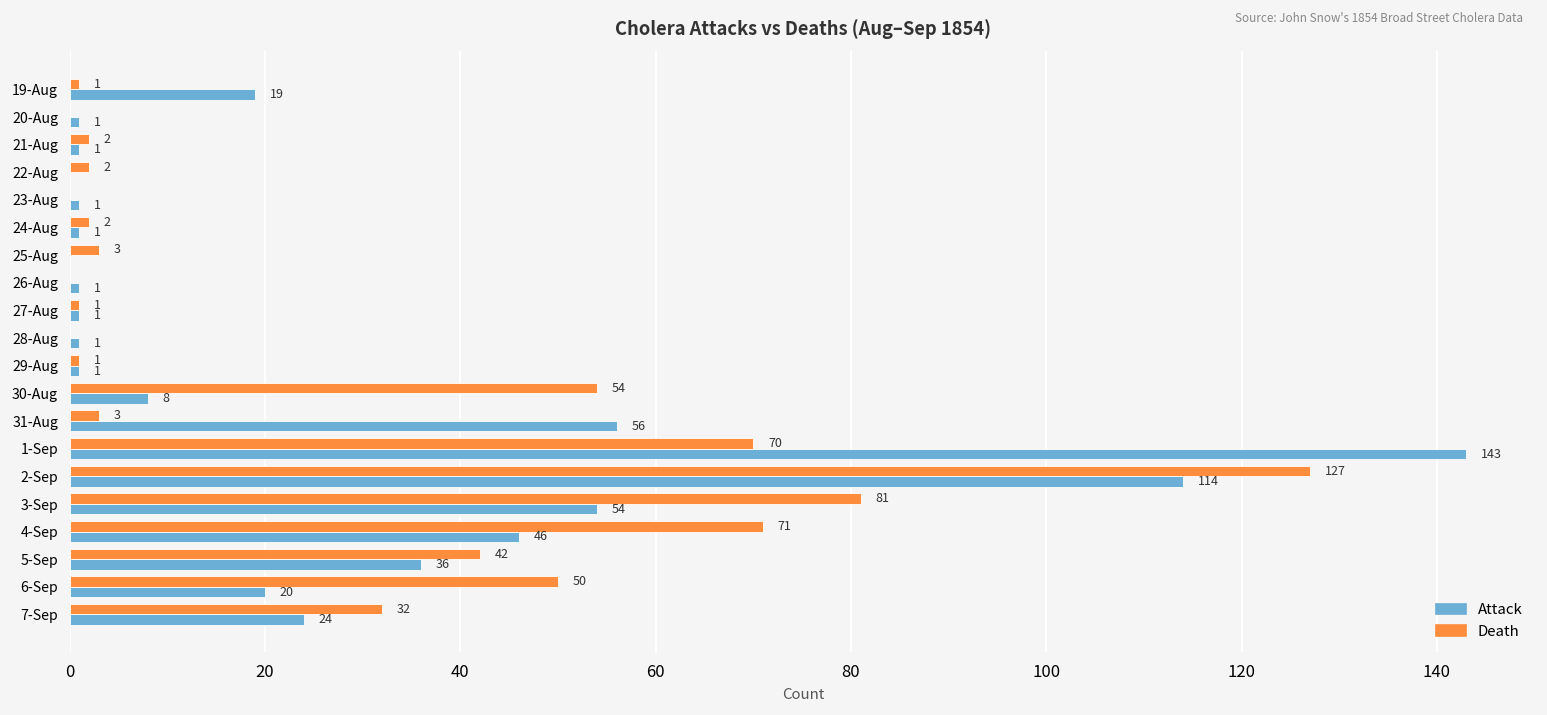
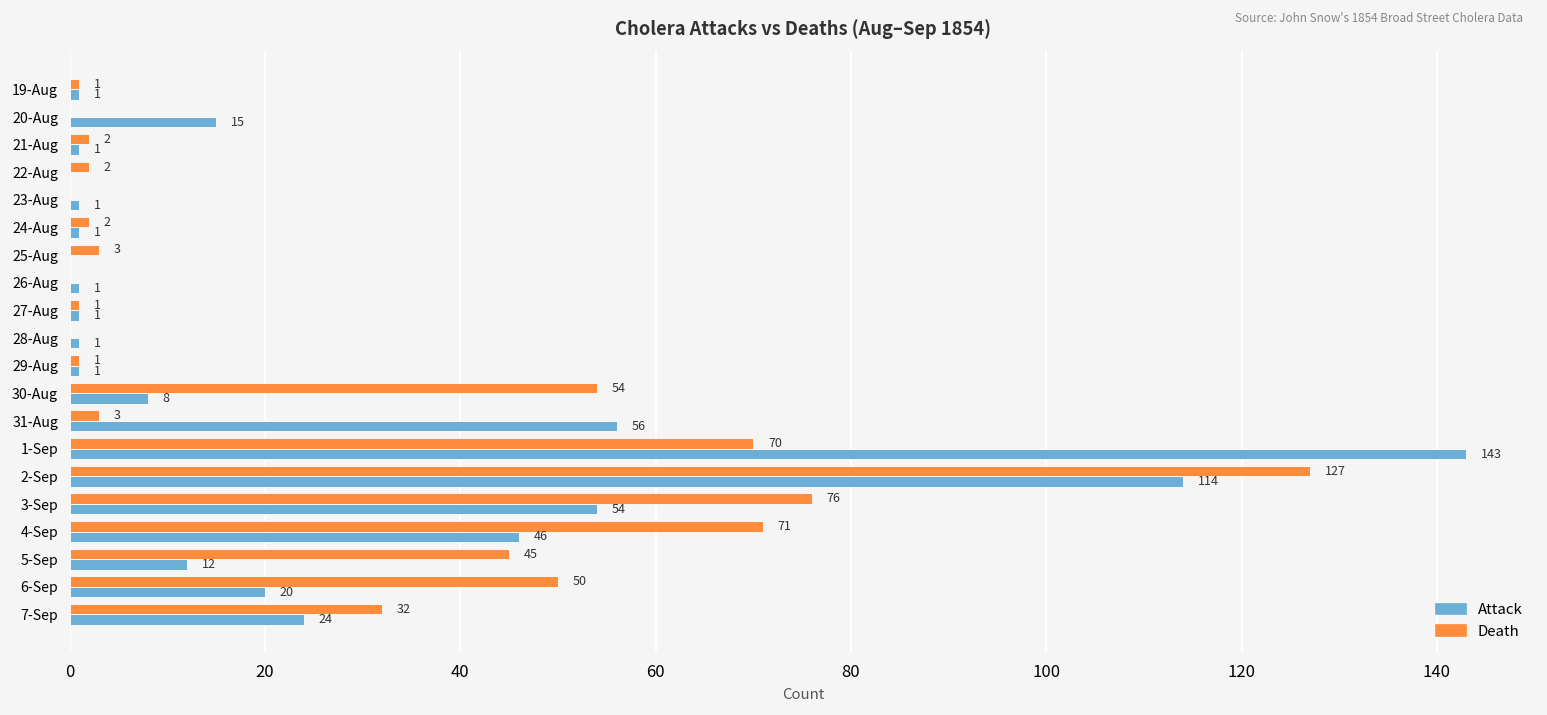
Attack, 19-Aug: 19 -> 1
Attack, 20-Aug: 1 -> 15
Death, 3-Sep: 81 -> 76
Death, 5-Sep: 42 -> 45
Attack, 5-Sep: 36 -> 12
